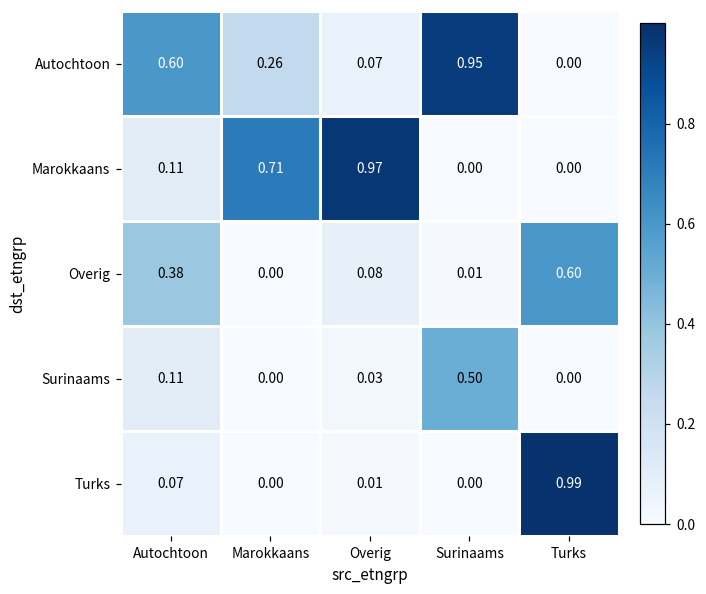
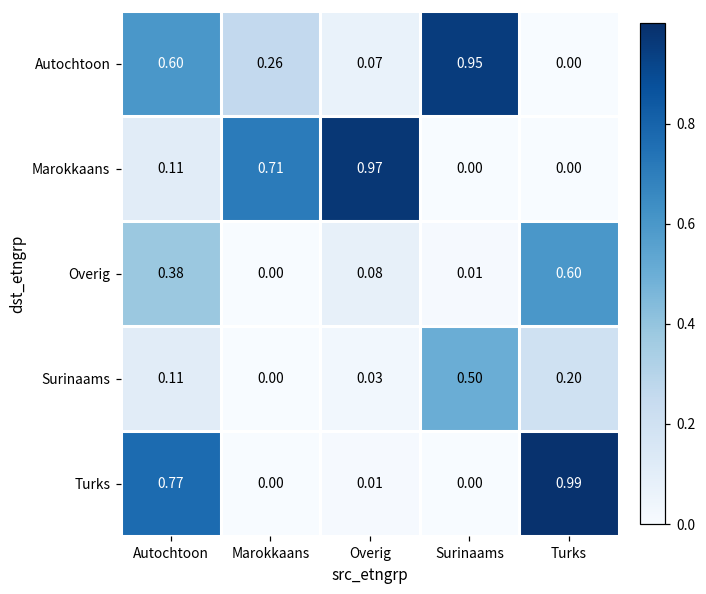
Surinaams, Turks: 0.00 -> 0.20
Turks, Autochtoon: 0.07 -> 0.77
